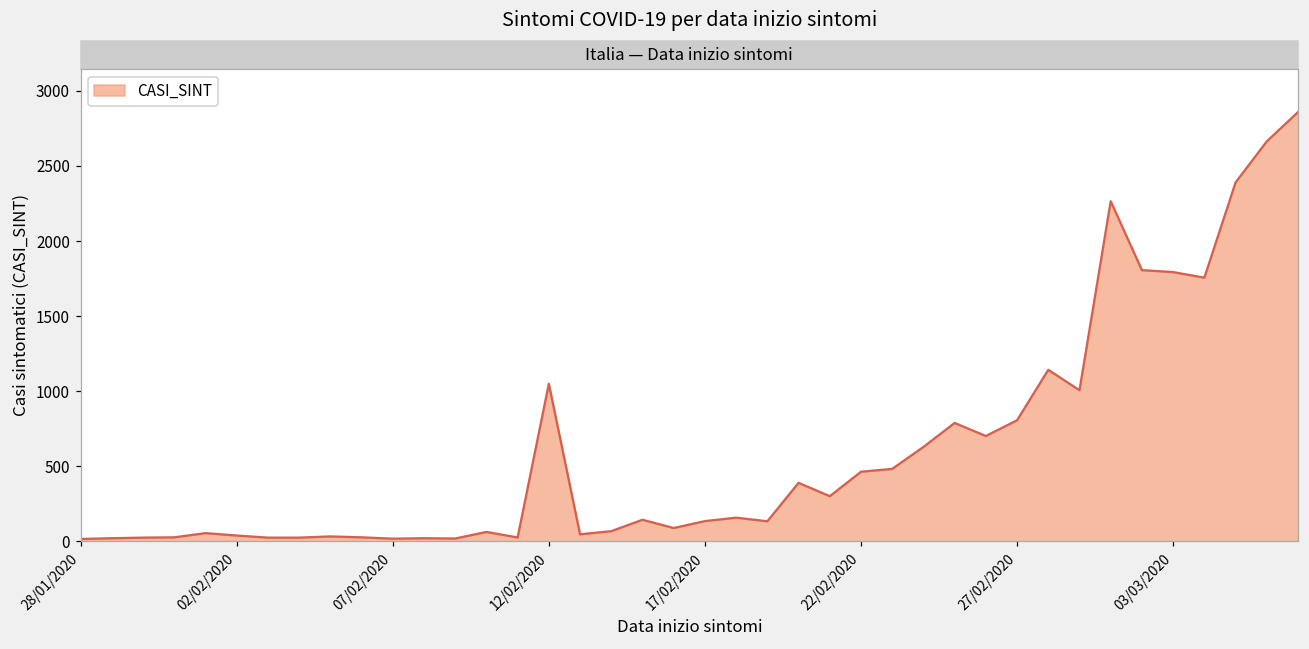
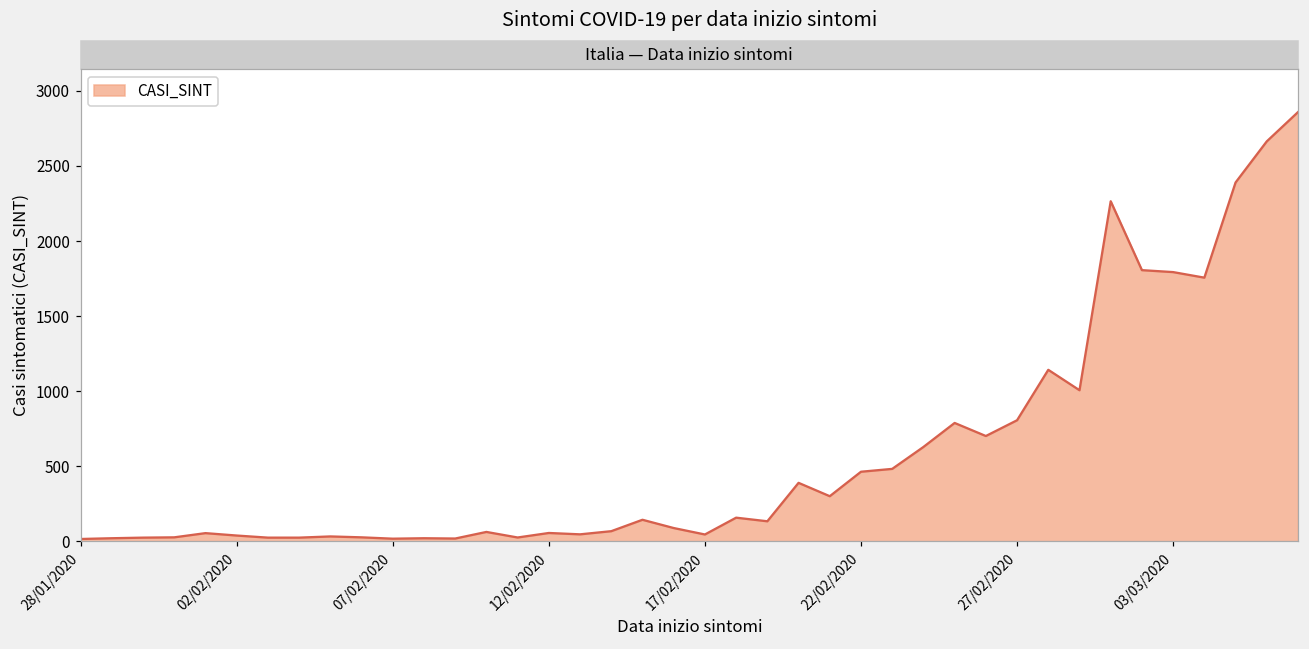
12/02/2020: 1050 -> 60
17/02/2020: 130 -> 50
